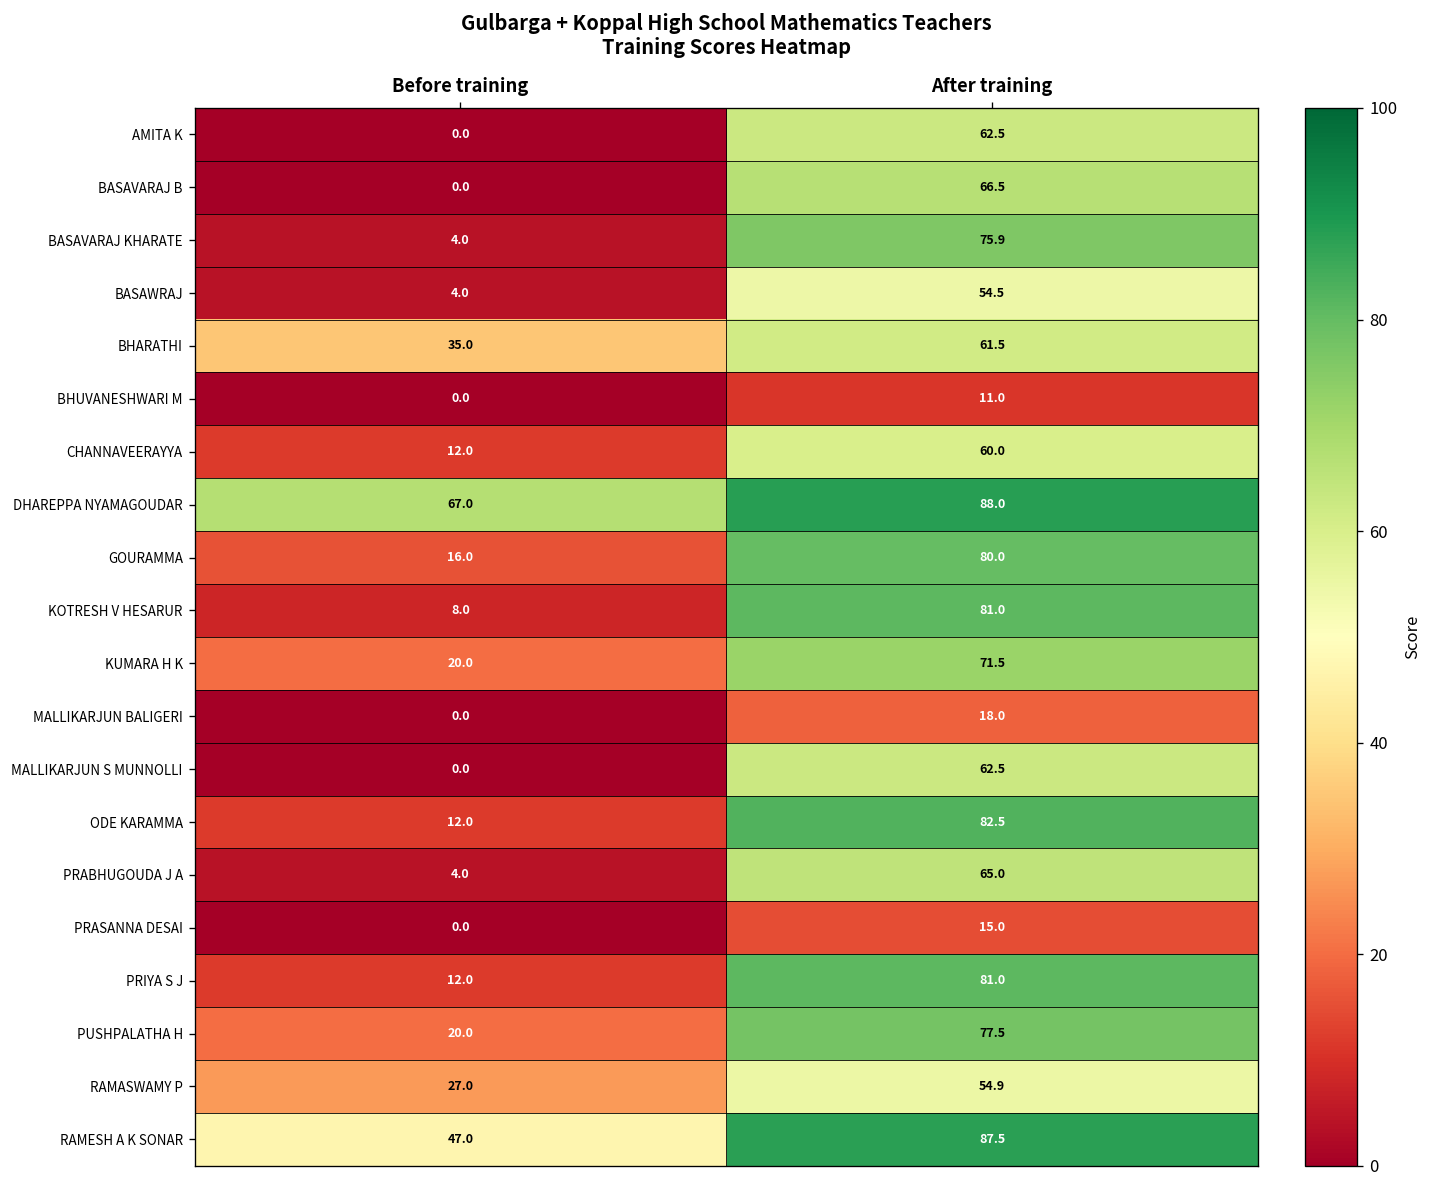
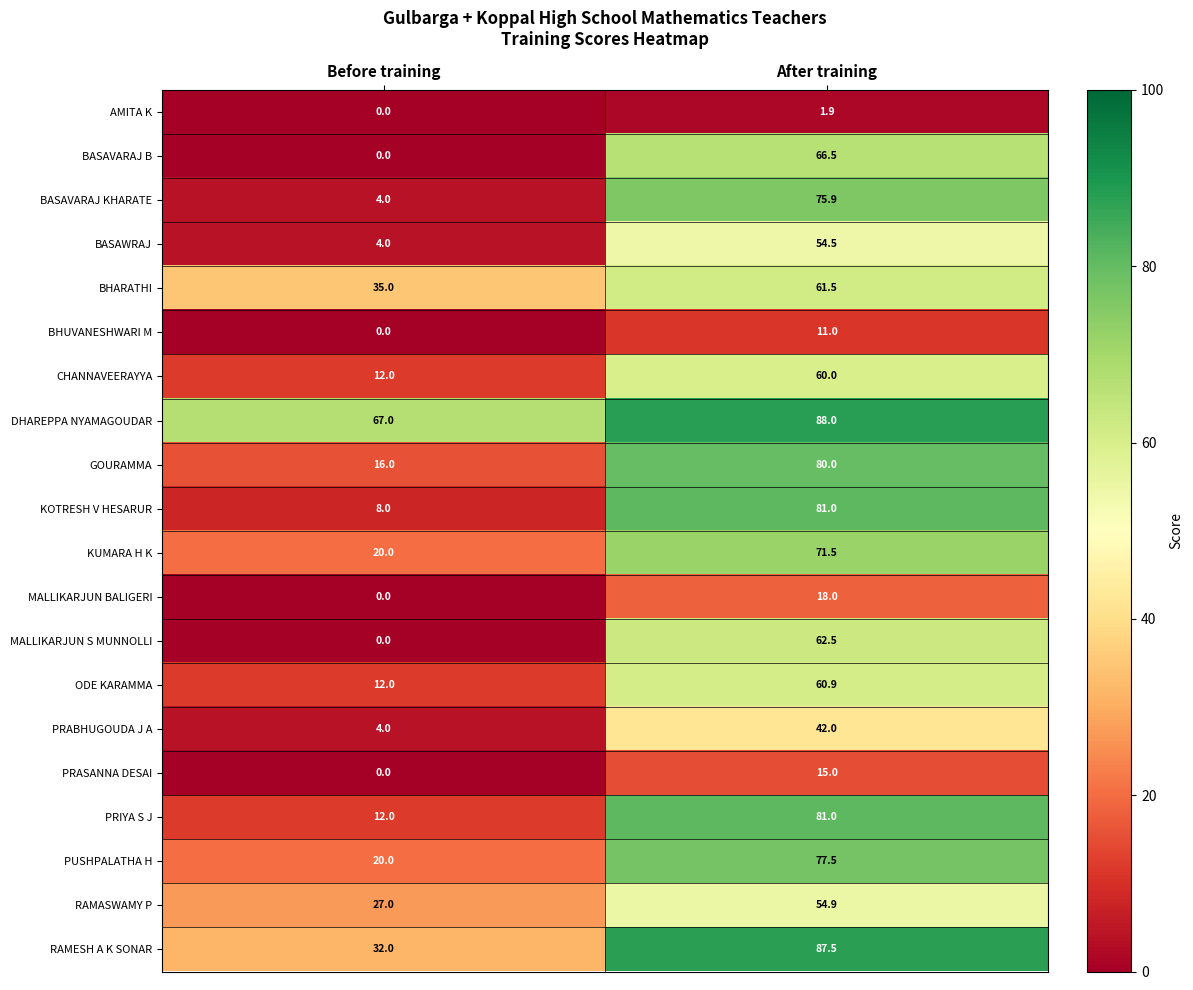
AMITA K, After training: 62.5 -> 1.9
ODE KARAMMA, After training: 82.5 -> 60.9
PRABHUGOUDA J A, After training: 65.0 -> 42.0
RAMESH A K SONAR, Before training: 47.0 -> 32.0
